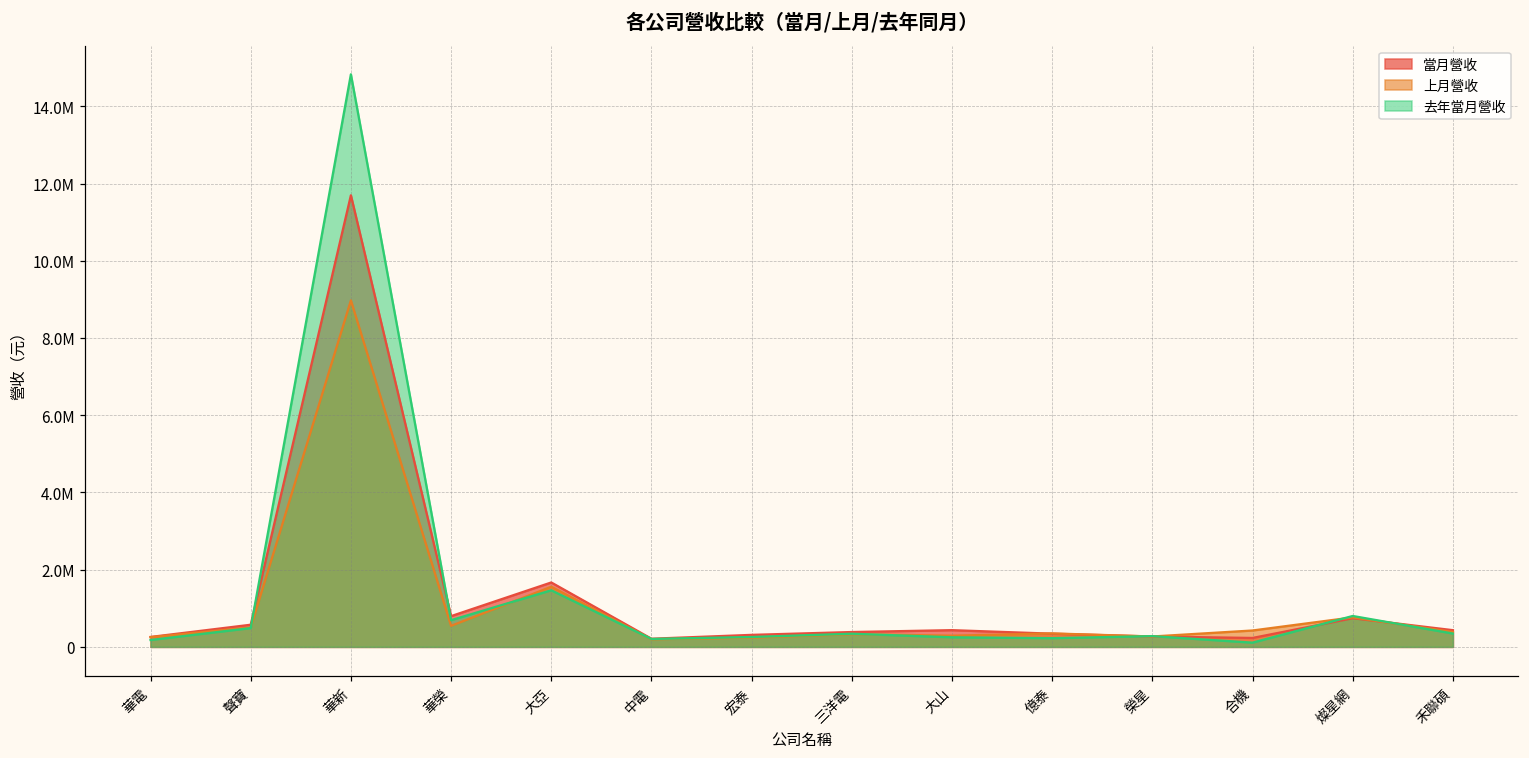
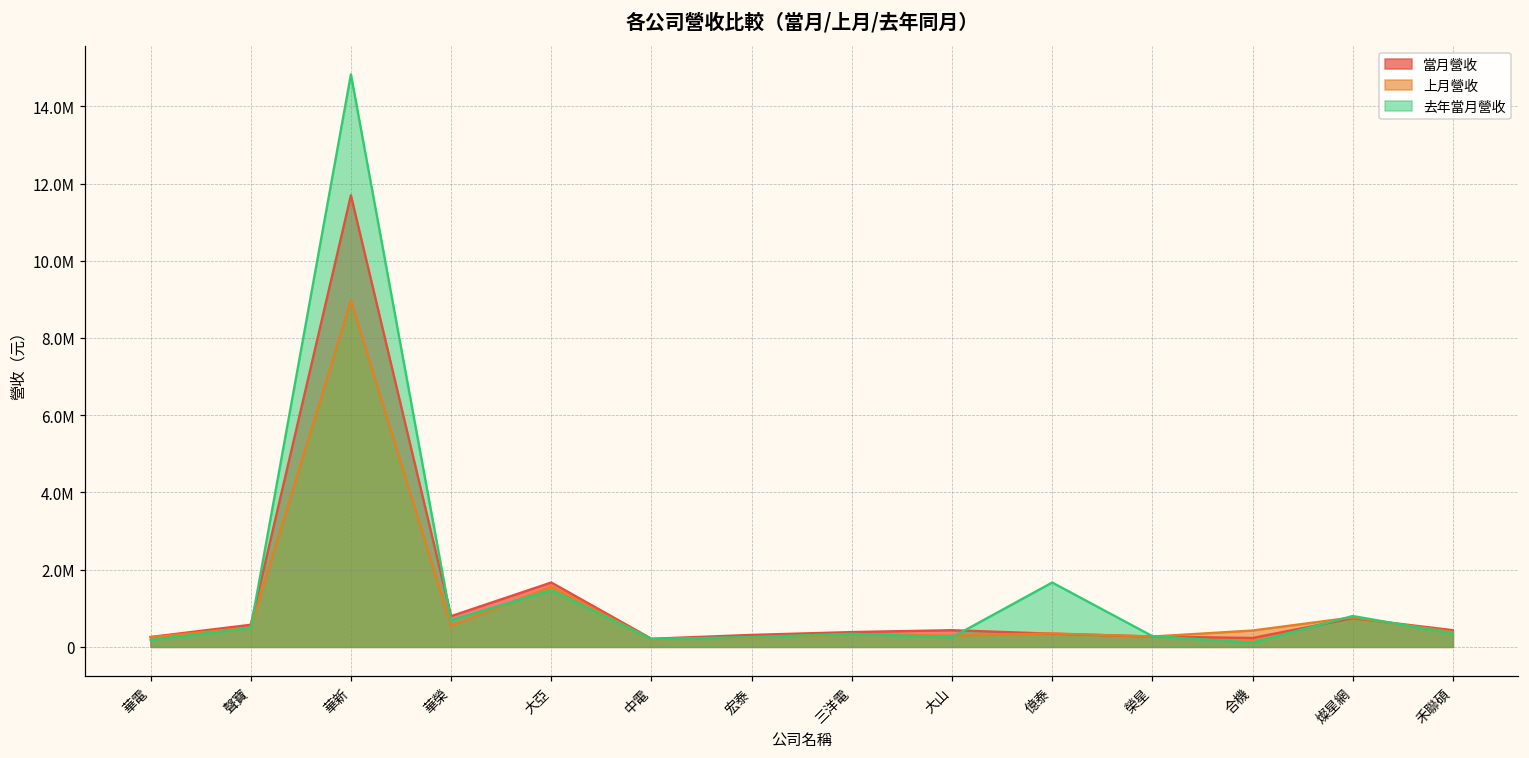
去年當月營收, 億泰: 200000 -> 1700000
